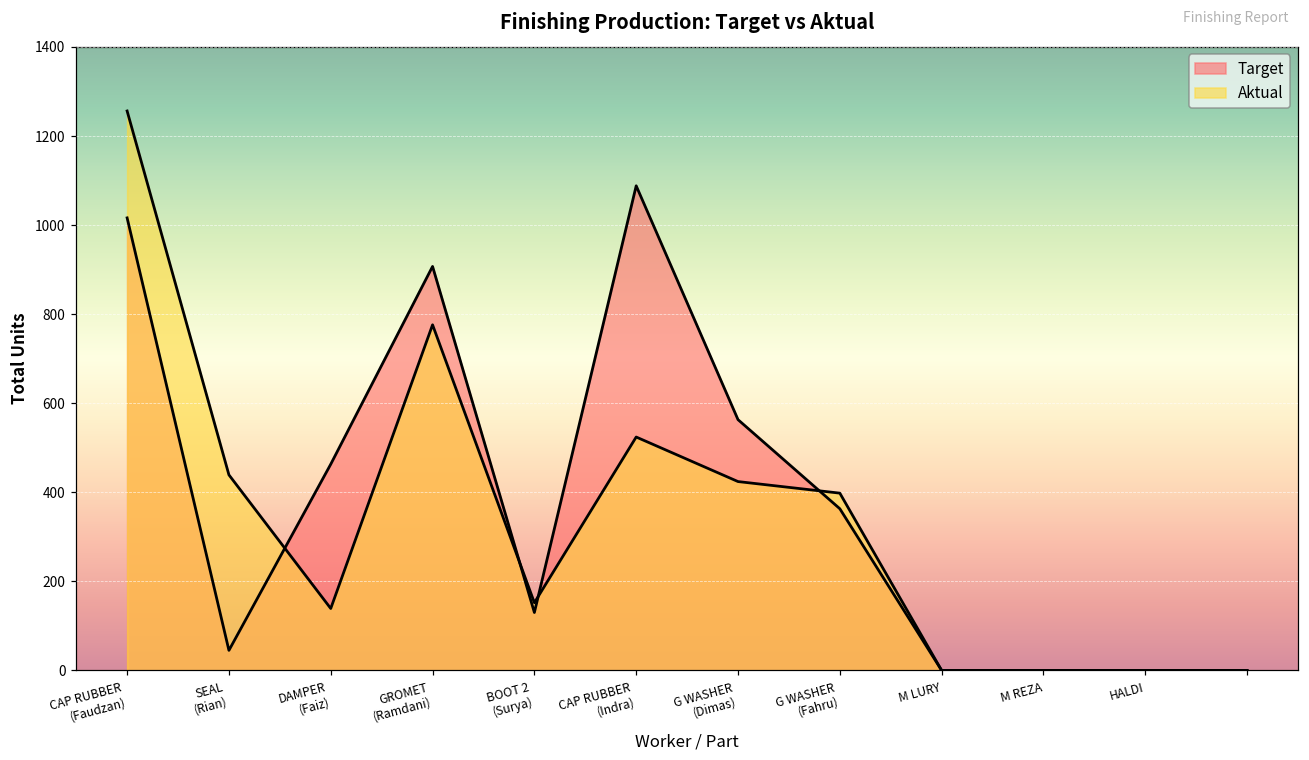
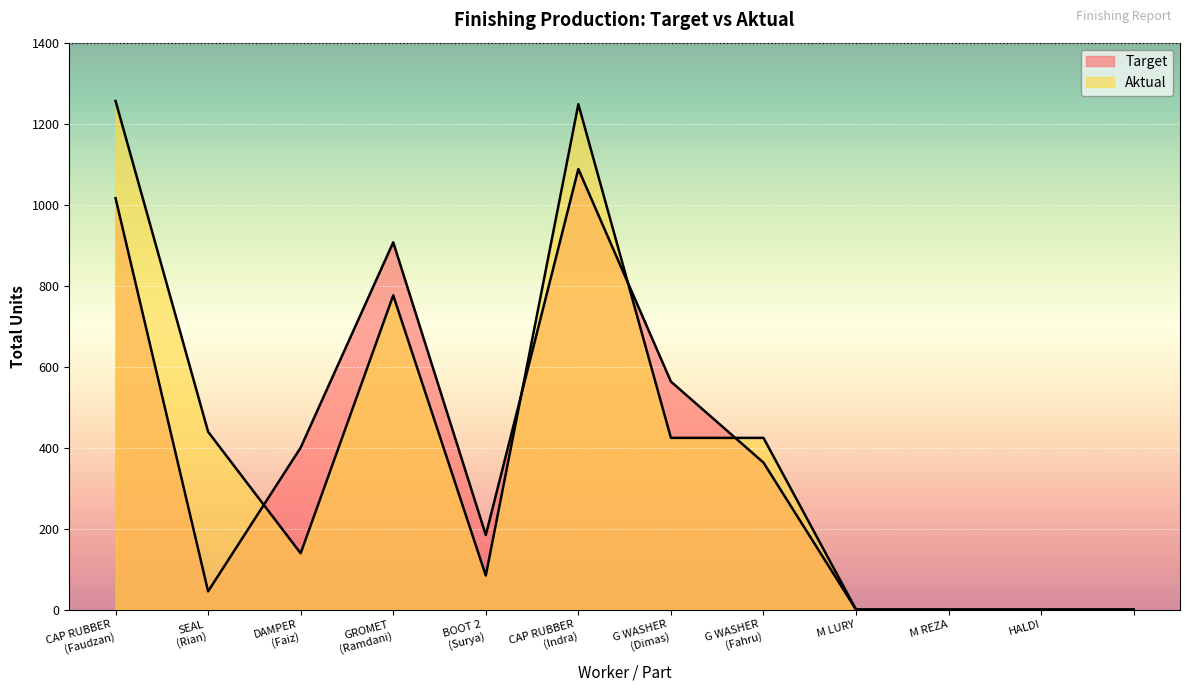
Target, DAMPER (Faiz): 460 -> 400
Target, BOOT 2 (Surya): 130 -> 180
Aktual, BOOT 2 (Surya): 150 -> 80
Aktual, CAP RUBBER (Indra): 520 -> 1250
Aktual, G WASHER (Fahru): 400 -> 420
